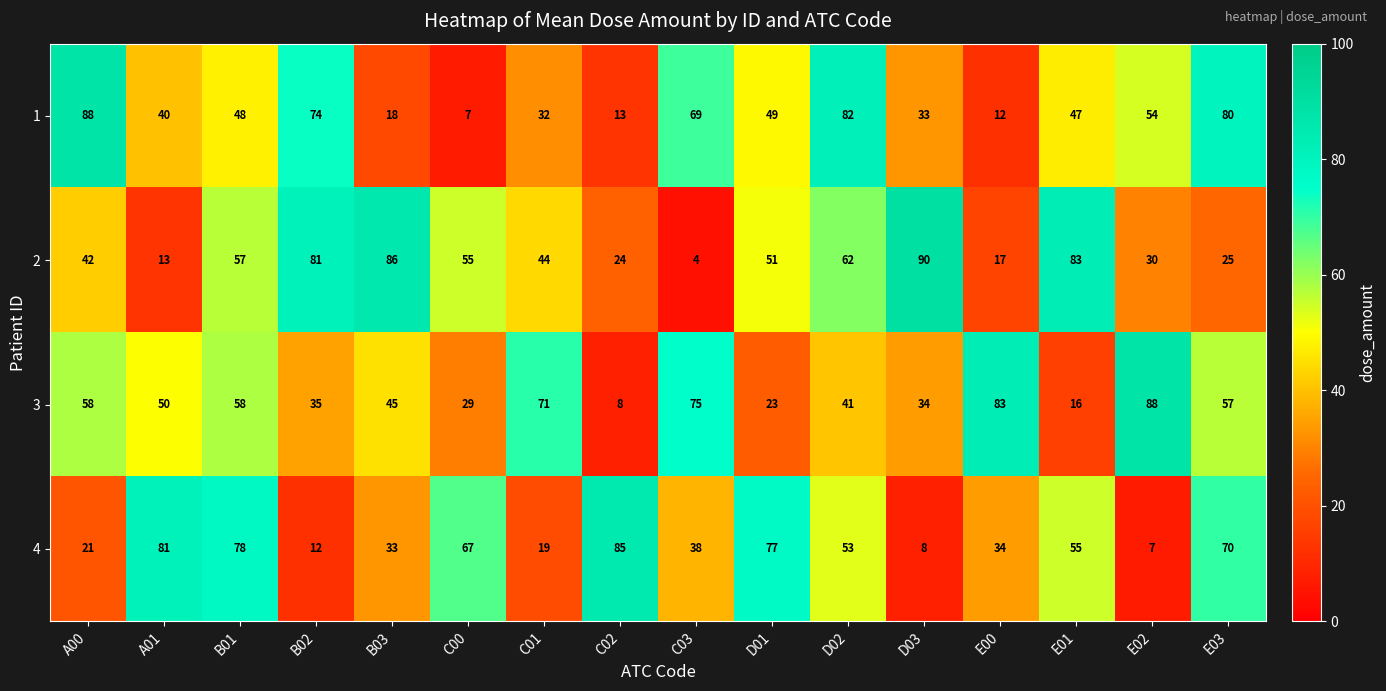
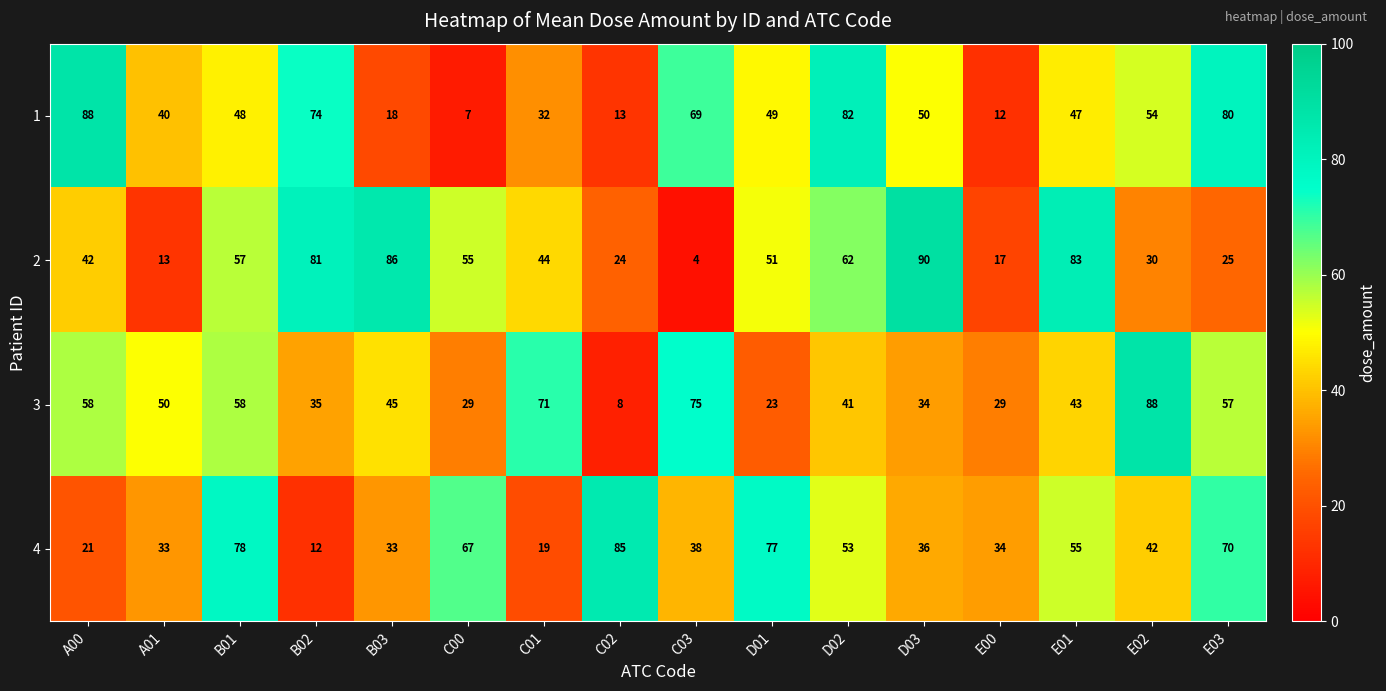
1, D03: 33 -> 50
3, E00: 83 -> 29
3, E01: 16 -> 43
4, A01: 81 -> 33
4, D03: 8 -> 36
4, E02: 7 -> 42
